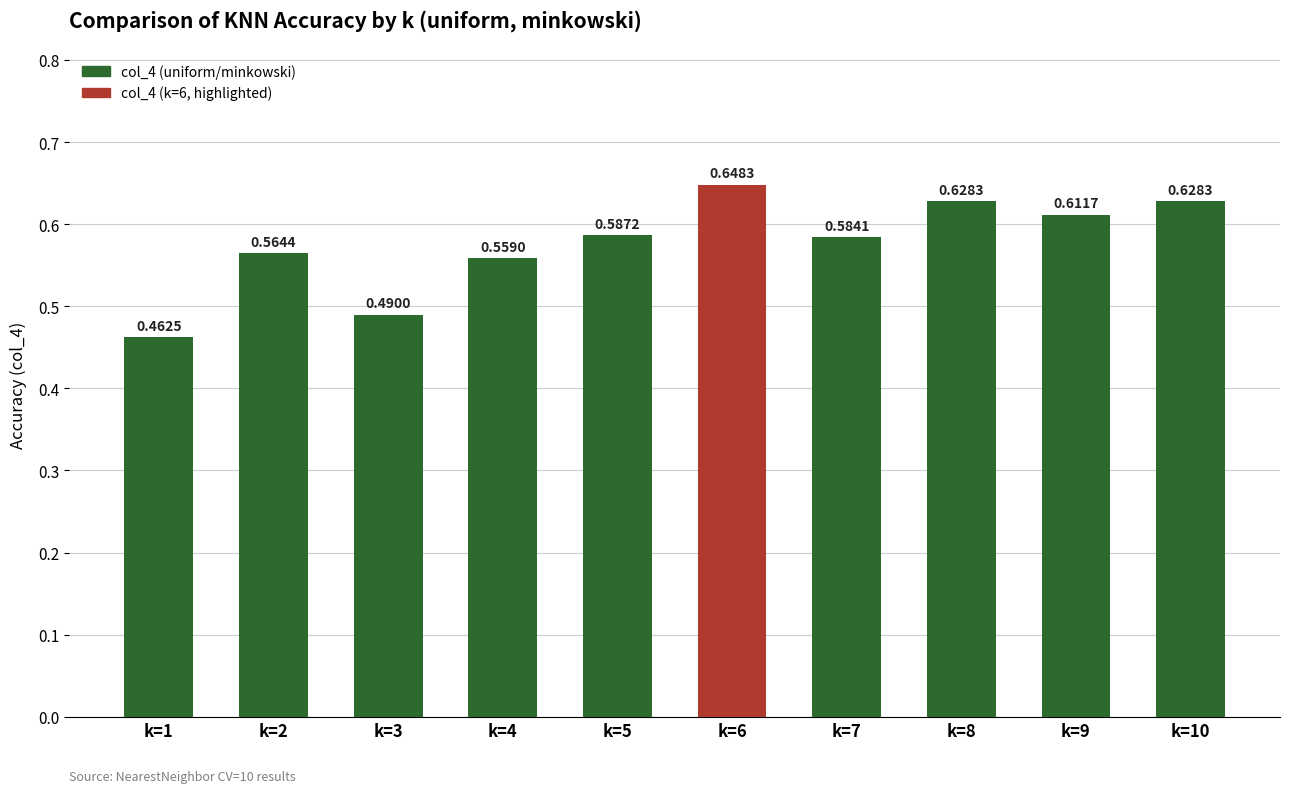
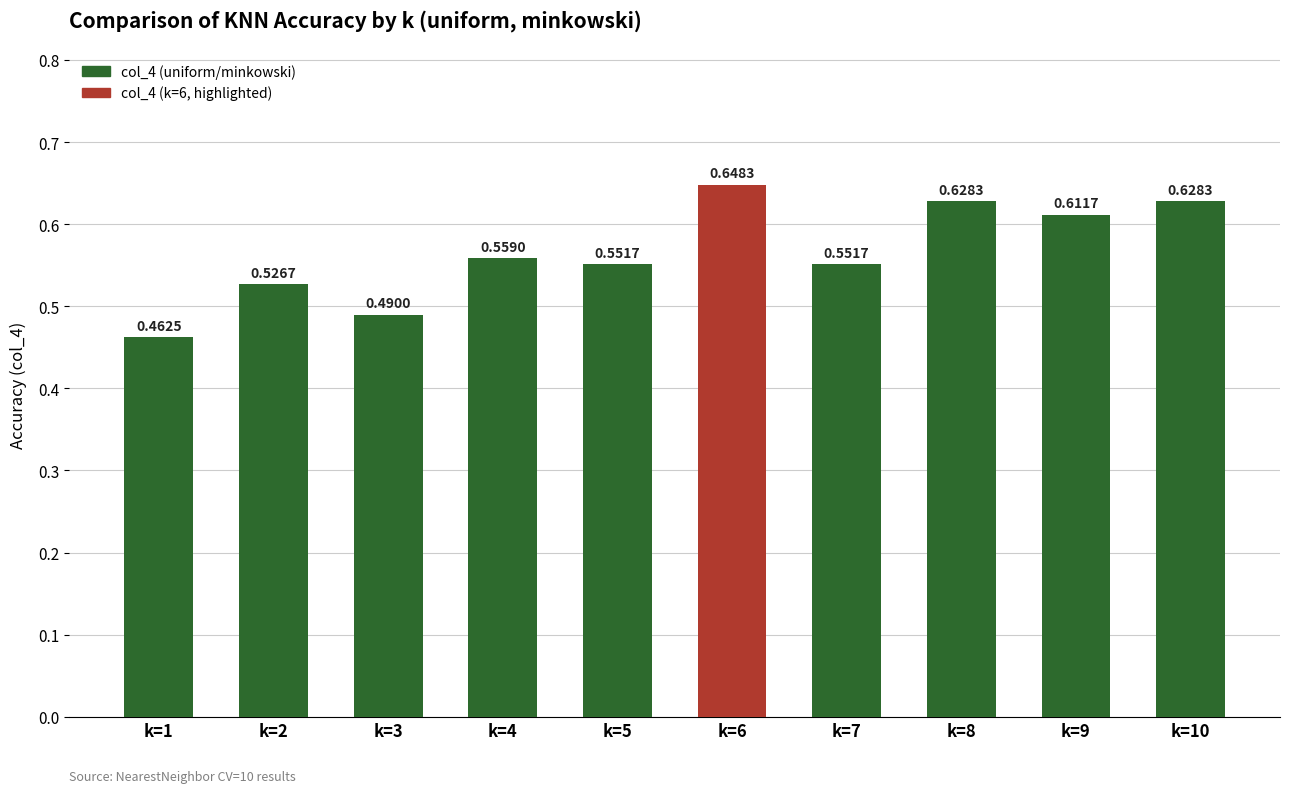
k=2: 0.5644 -> 0.5267
k=5: 0.5872 -> 0.5517
k=7: 0.5841 -> 0.5517
